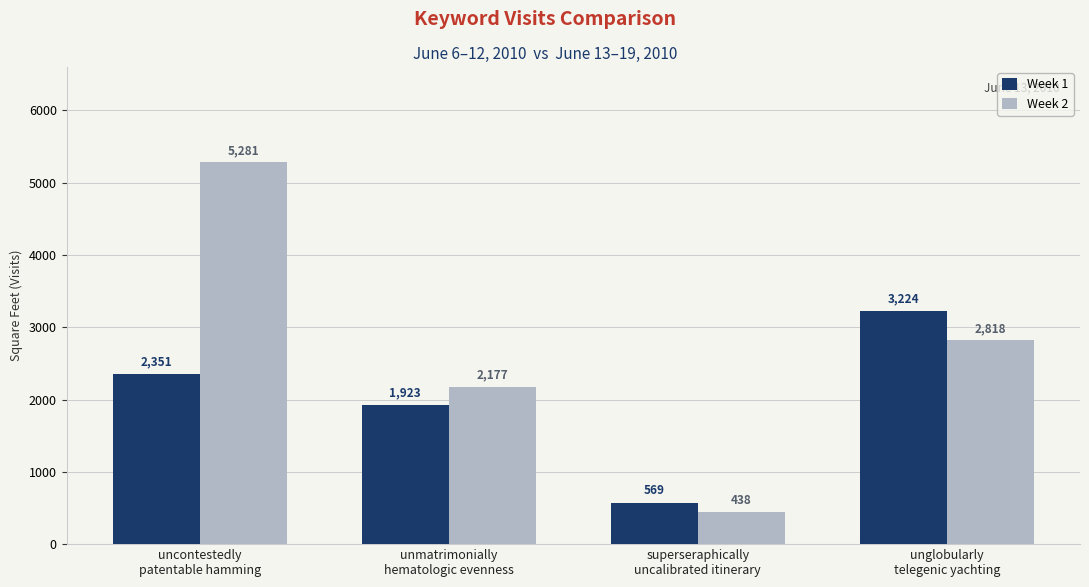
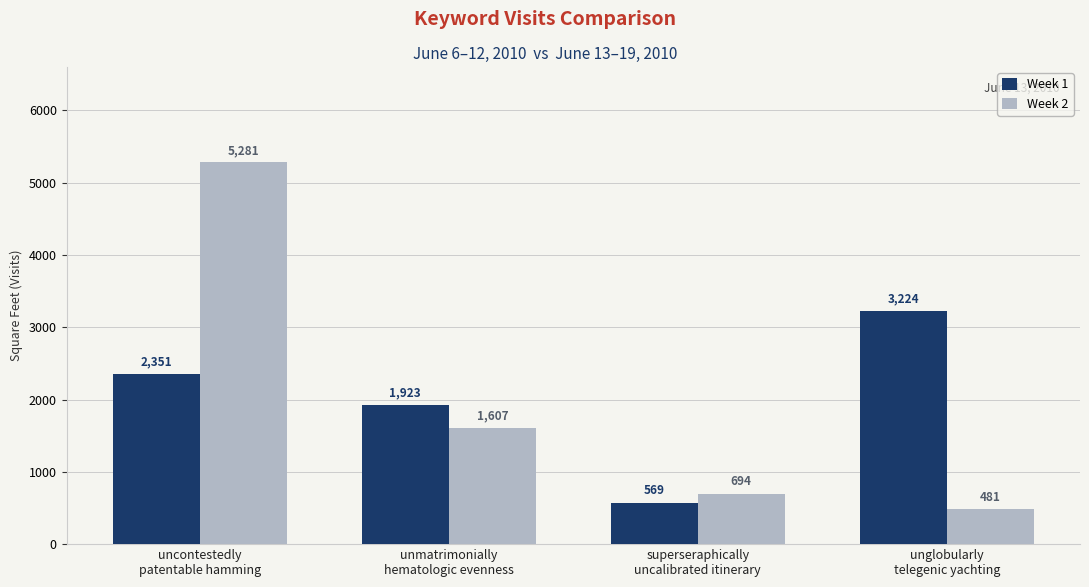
Week 2, unmatrimonially hematologic evenness: 2,177 -> 1,607
Week 2, superseraphically uncalibrated itinerary: 438 -> 694
Week 2, unglobularly telegenic yachting: 2,818 -> 481
